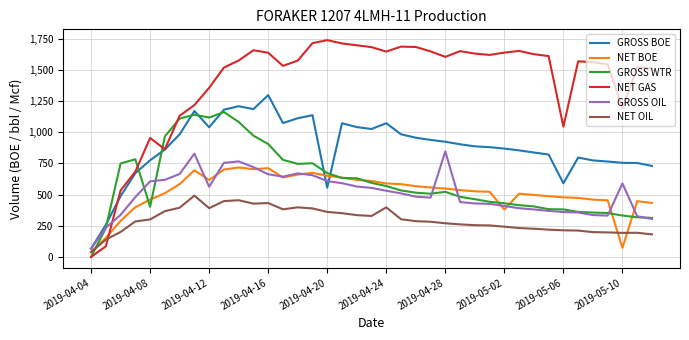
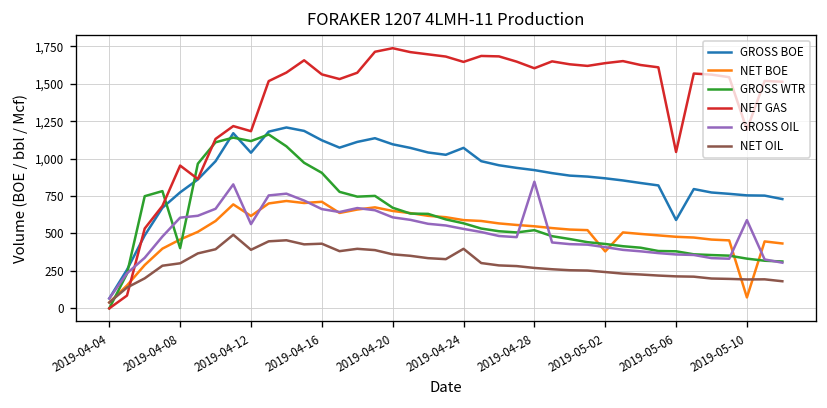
NET GAS, 2019-04-12: 1,360 -> 1,180
GROSS BOE, 2019-04-16: 1,300 -> 1,120
NET GAS, 2019-04-16: 1,640 -> 1,560
GROSS BOE, 2019-04-20: 550 -> 1,100
